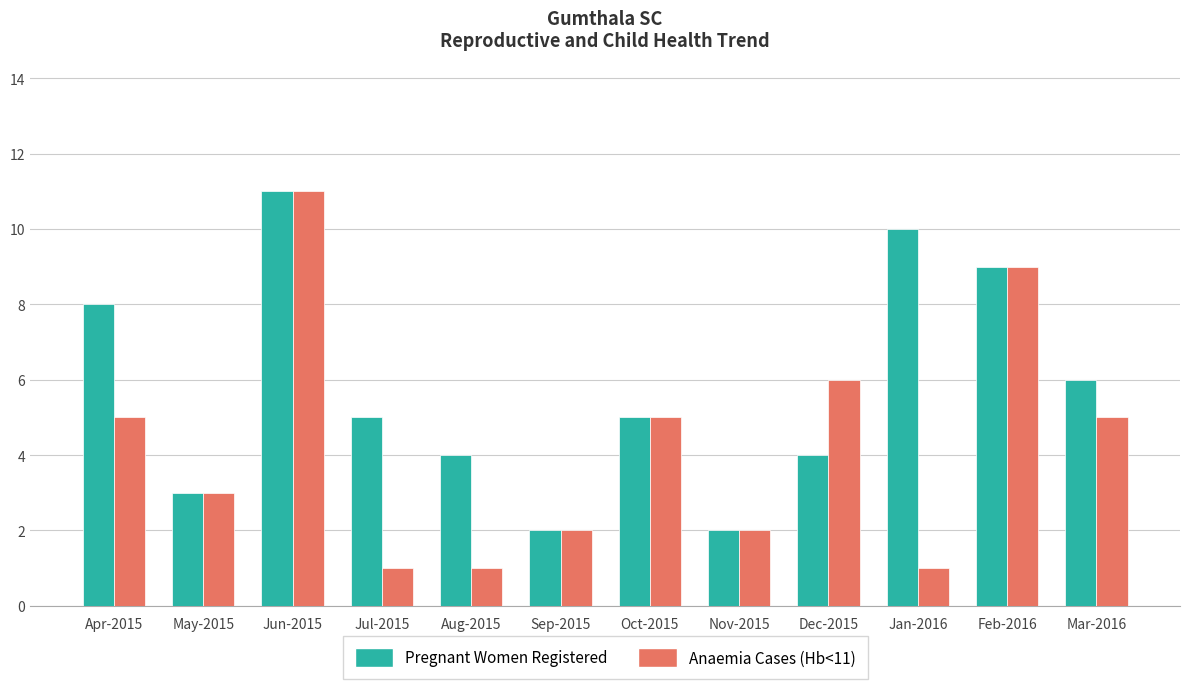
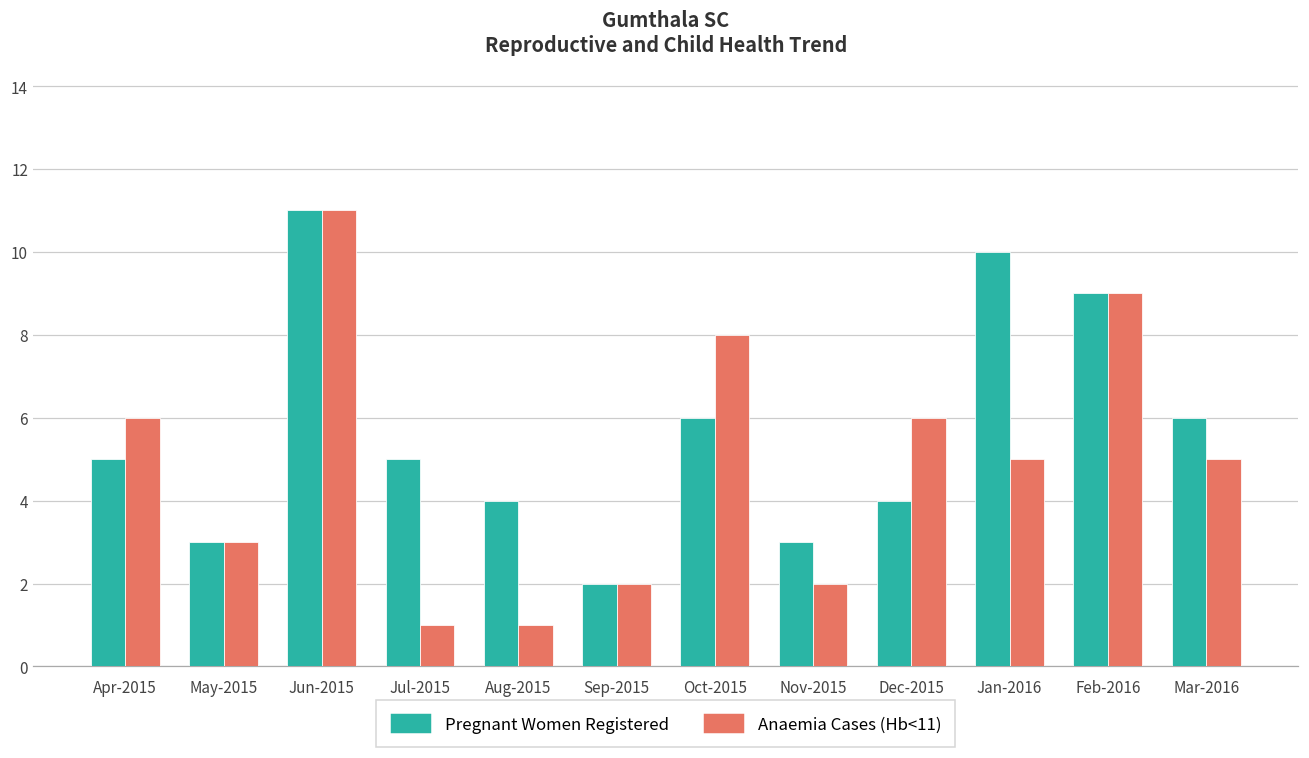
Pregnant Women Registered, Apr-2015: 8 -> 5
Anaemia Cases (Hb<11), Apr-2015: 5 -> 6
Pregnant Women Registered, Oct-2015: 5 -> 6
Anaemia Cases (Hb<11), Oct-2015: 5 -> 8
Pregnant Women Registered, Nov-2015: 2 -> 3
Anaemia Cases (Hb<11), Jan-2016: 1 -> 5
